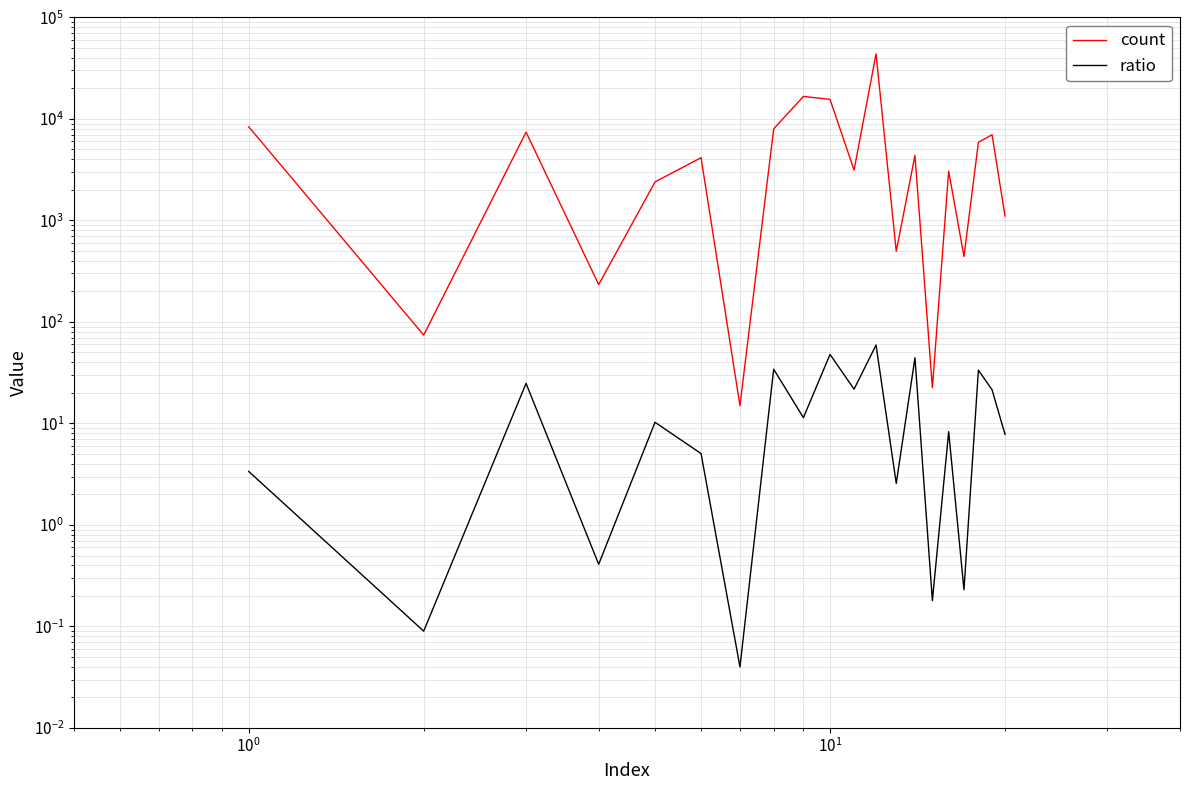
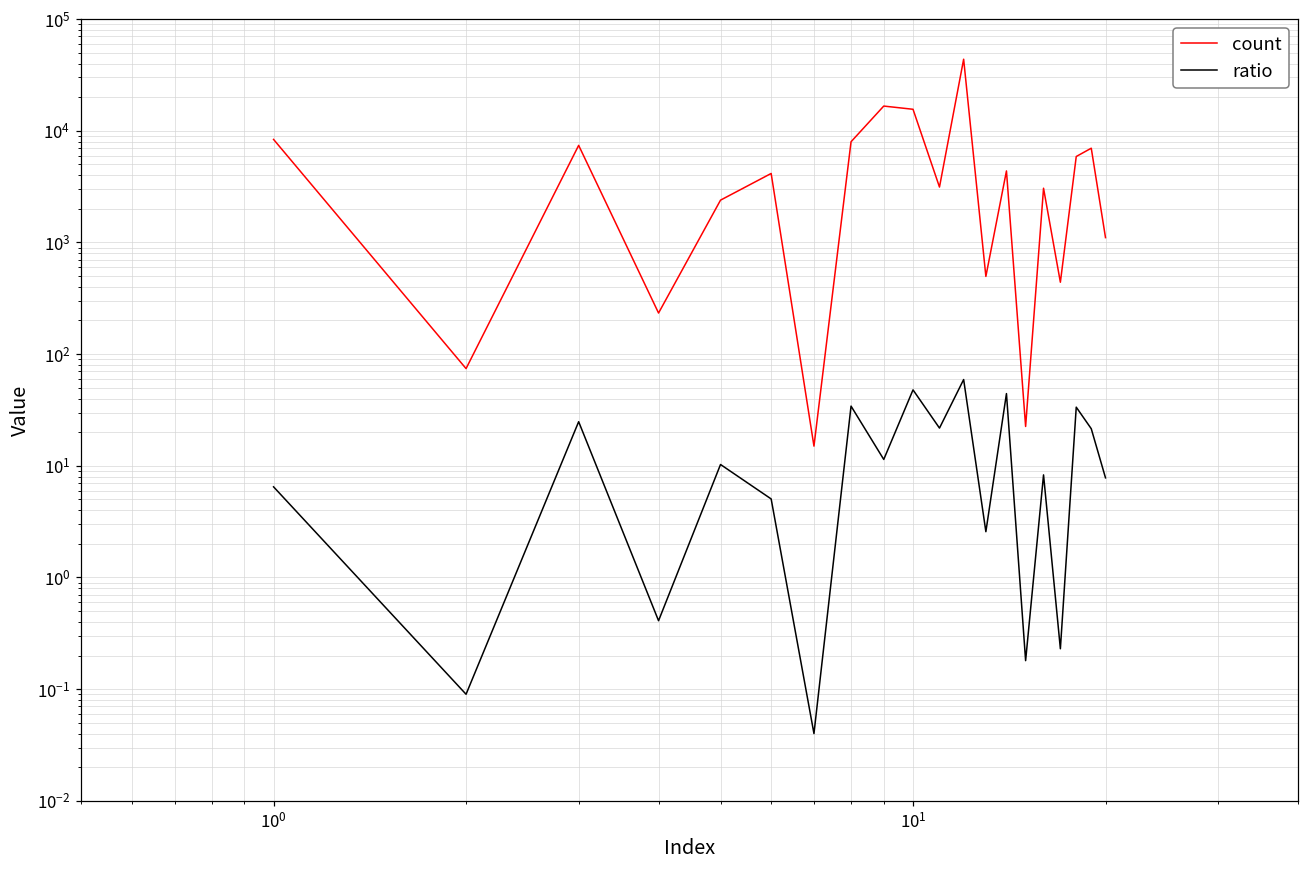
ratio, 10^0: 3.4 -> 6
